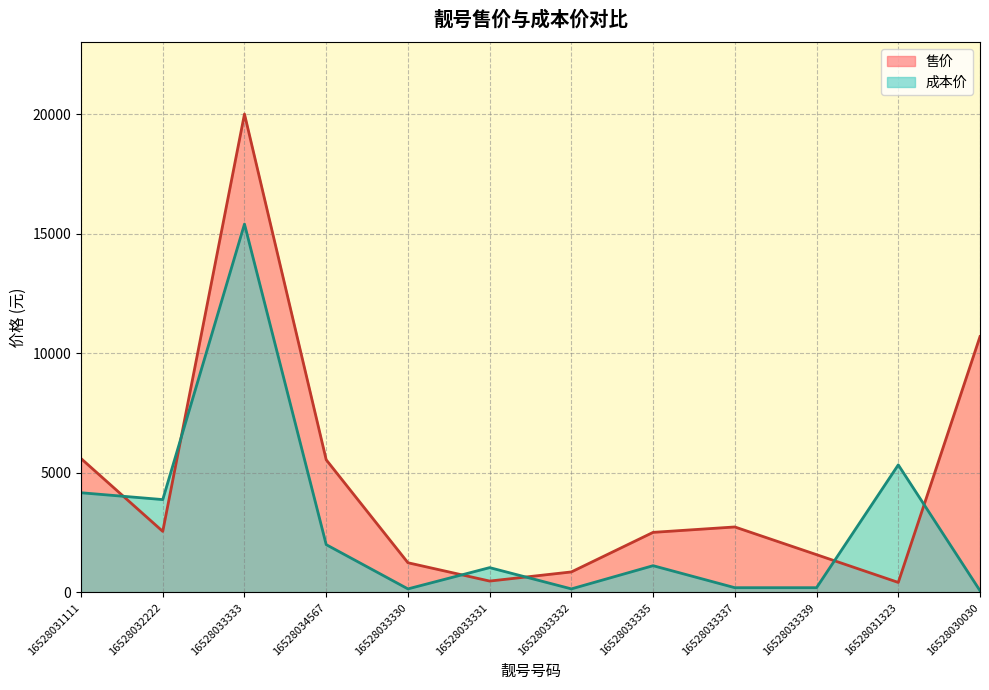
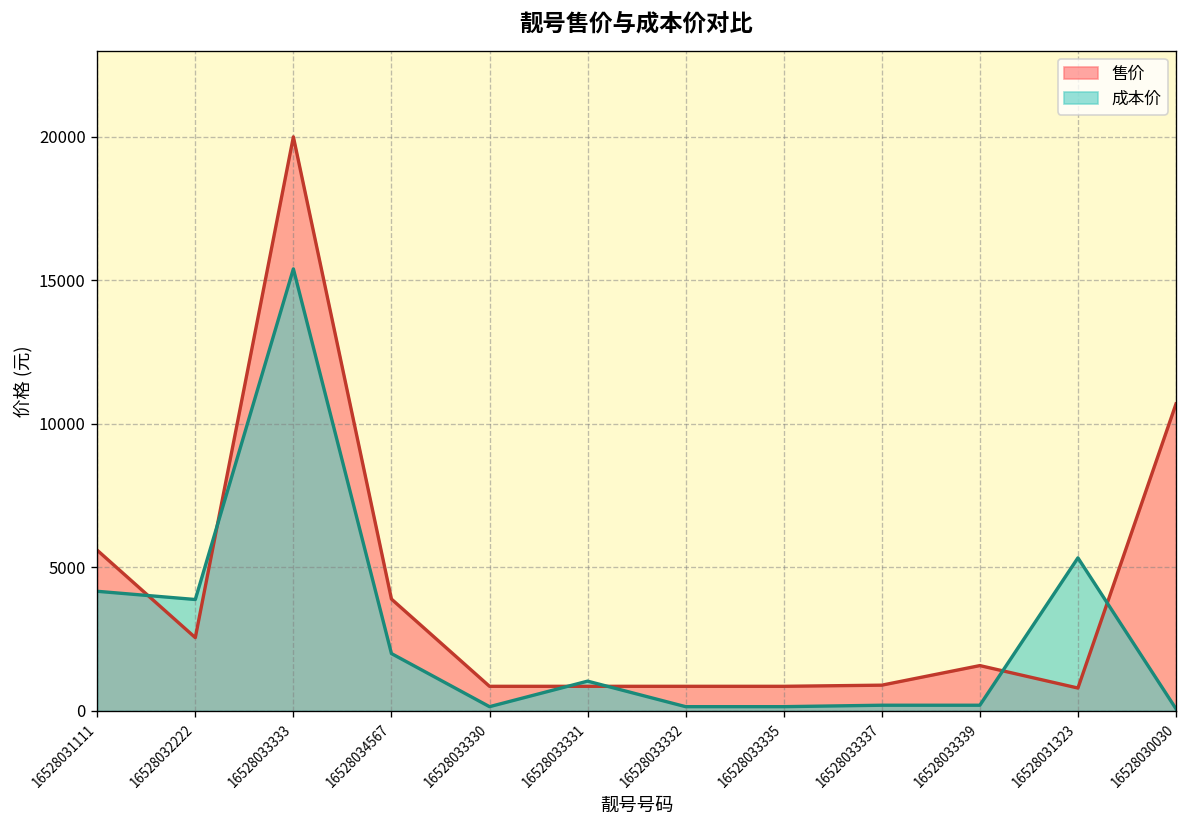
售价, 16528034567: 5500 -> 3900
售价, 16528033330: 1200 -> 900
售价, 16528033331: 500 -> 900
售价, 16528033335: 2500 -> 900
成本价, 16528033335: 1100 -> 200
售价, 16528033337: 2700 -> 900
售价, 16528031323: 400 -> 800
